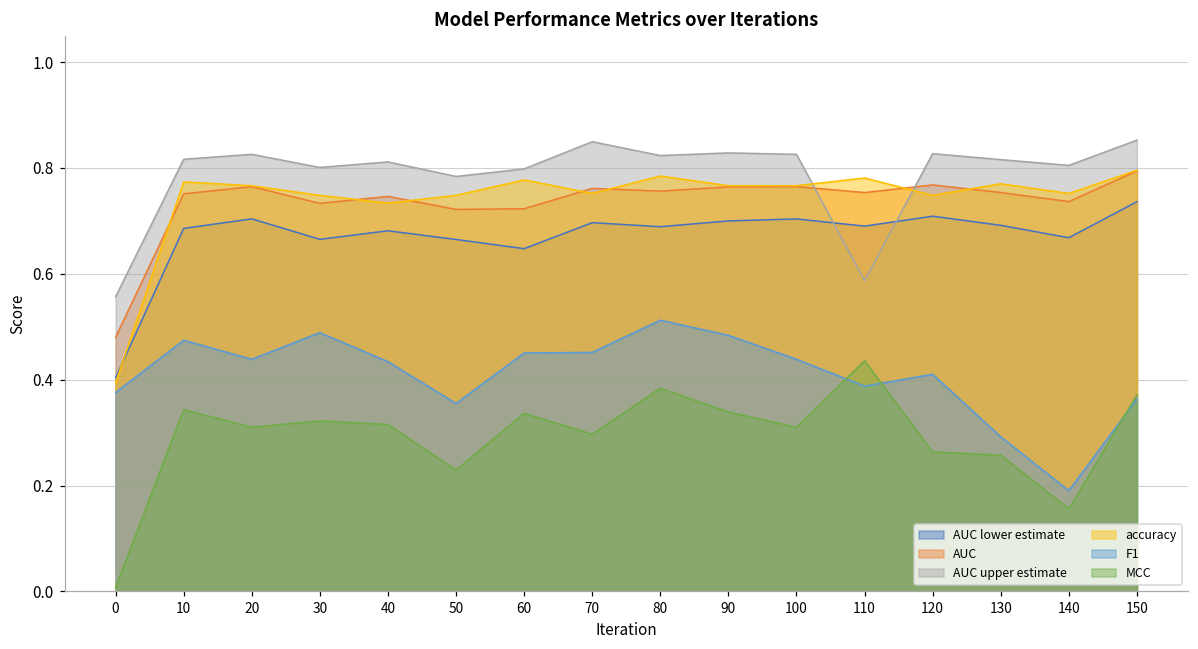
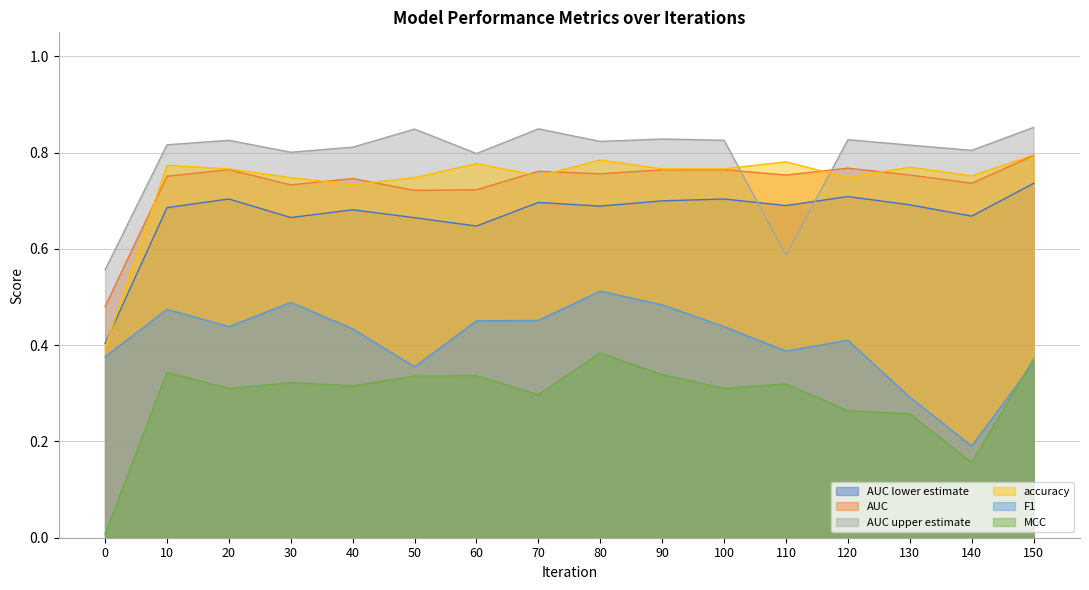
AUC upper estimate, 50: 0.78 -> 0.85
MCC, 50: 0.23 -> 0.34
MCC, 110: 0.44 -> 0.32
